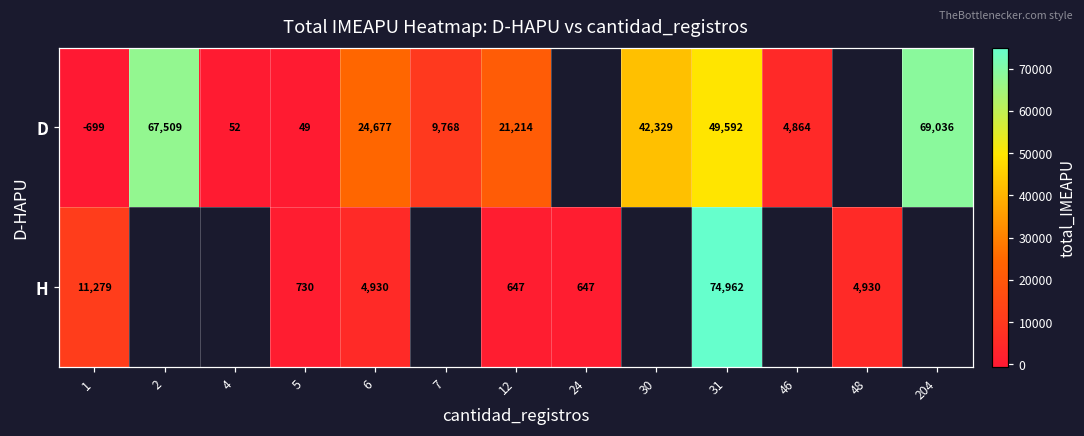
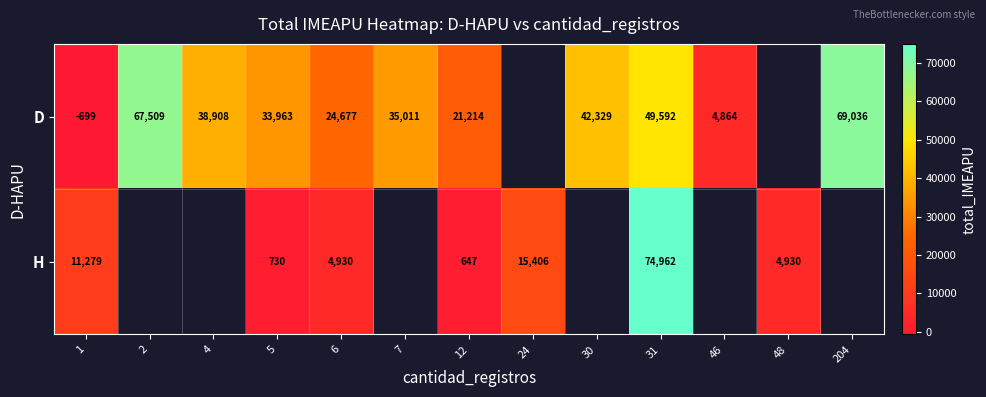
D, 4: 52 -> 38,908
D, 5: 49 -> 33,963
D, 7: 9,768 -> 35,011
H, 24: 647 -> 15,406
